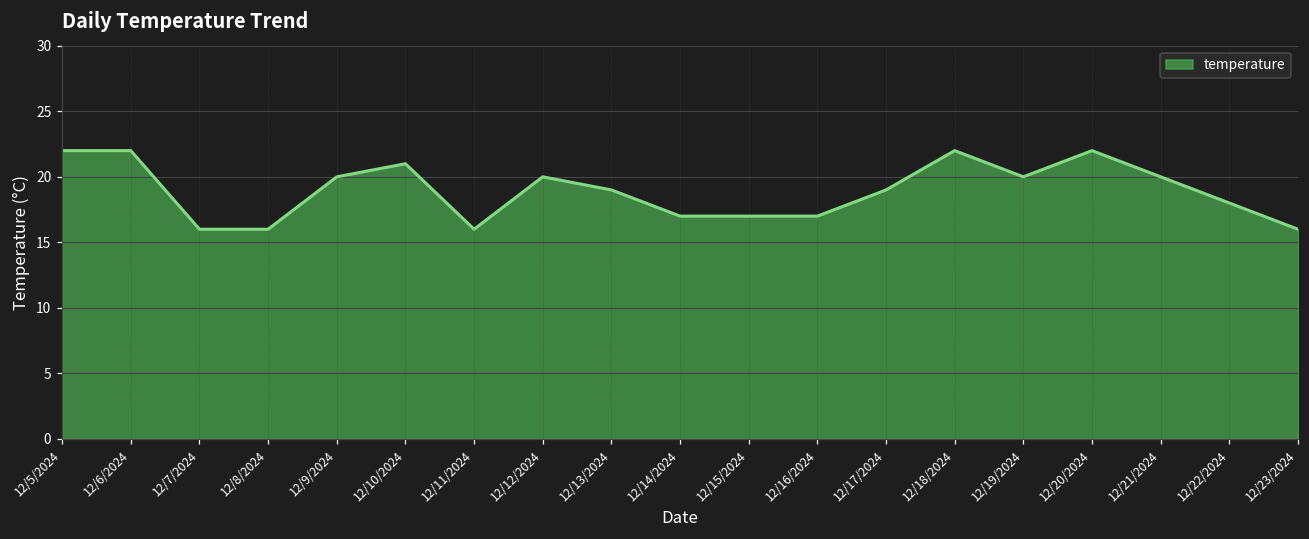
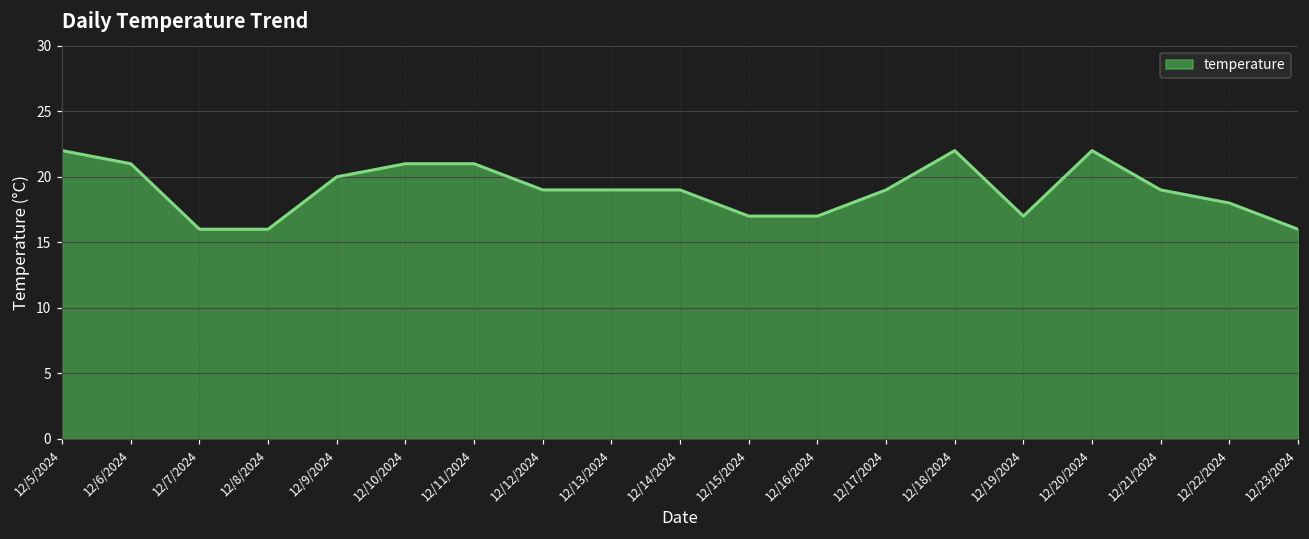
12/6/2024: 22 -> 21
12/11/2024: 16 -> 21
12/12/2024: 20 -> 19
12/14/2024: 17 -> 19
12/19/2024: 20 -> 17
12/21/2024: 20 -> 19
